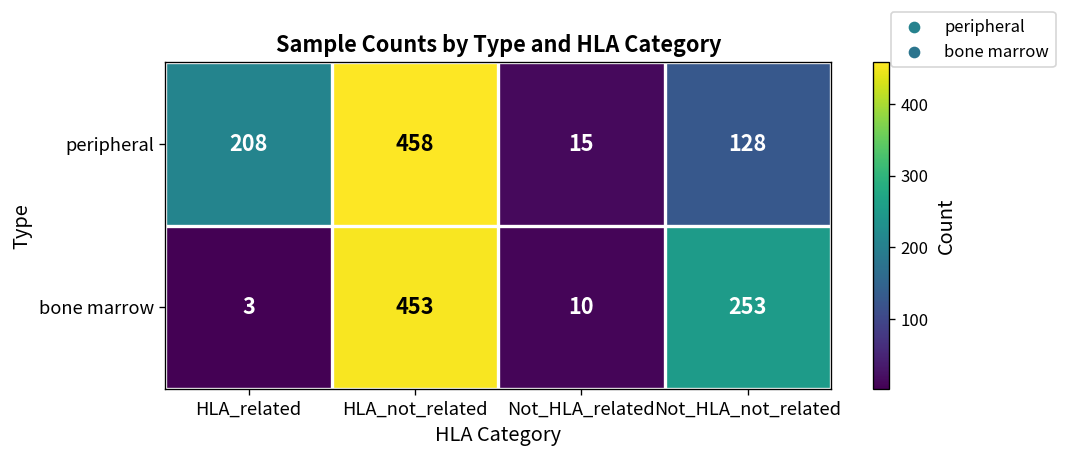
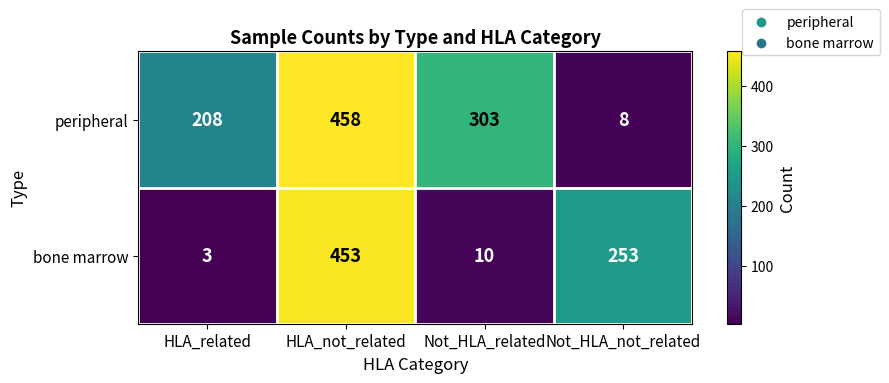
peripheral, Not_HLA_related: 15 -> 303
peripheral, Not_HLA_not_related: 128 -> 8
